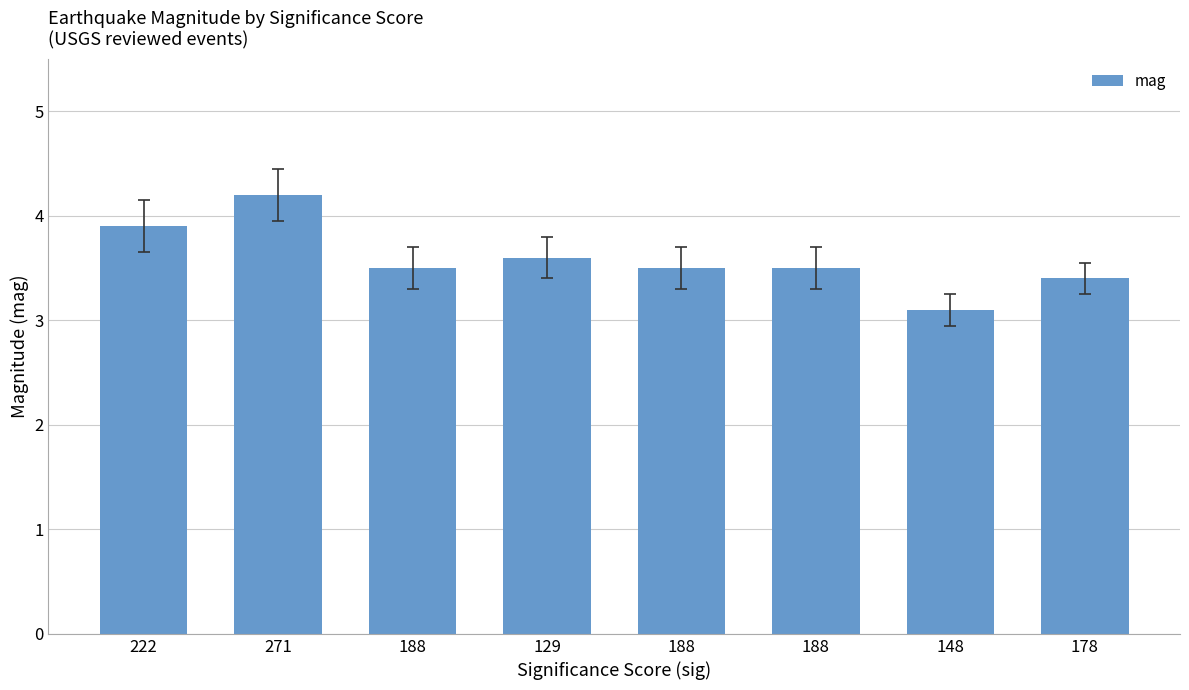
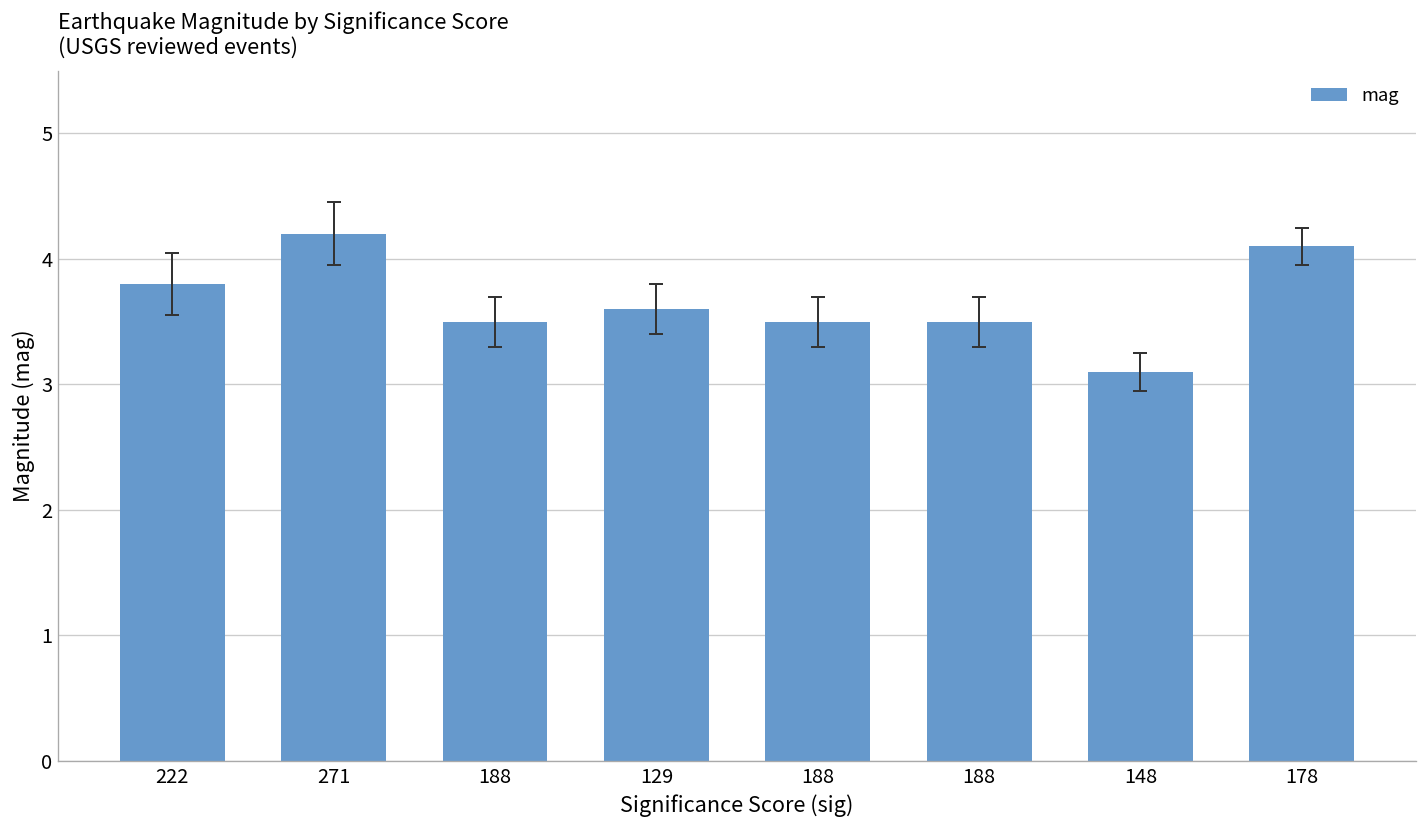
mag, 222: 3.9 -> 3.8
mag, 178: 3.4 -> 4.1
